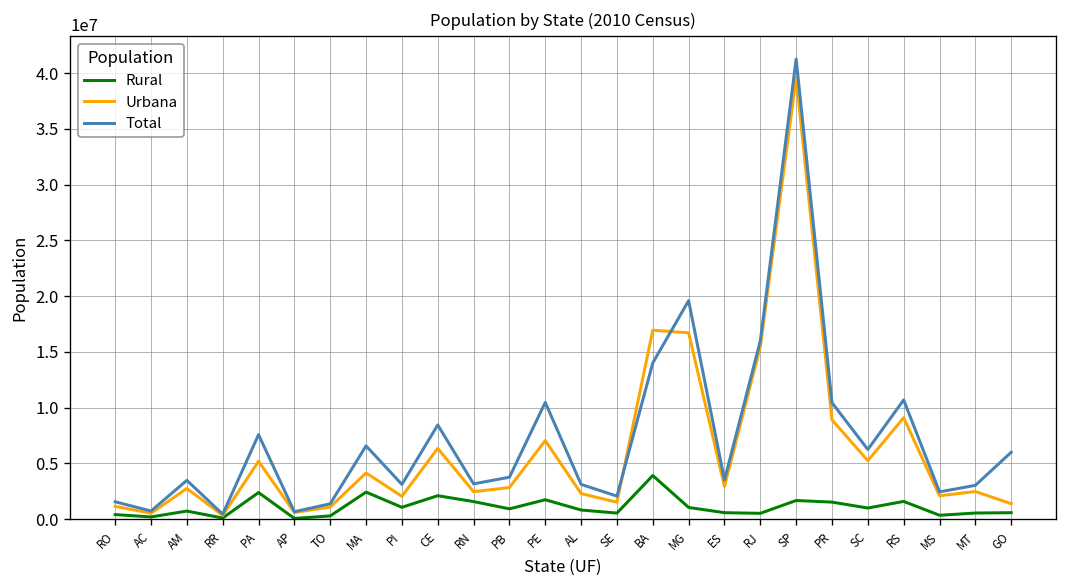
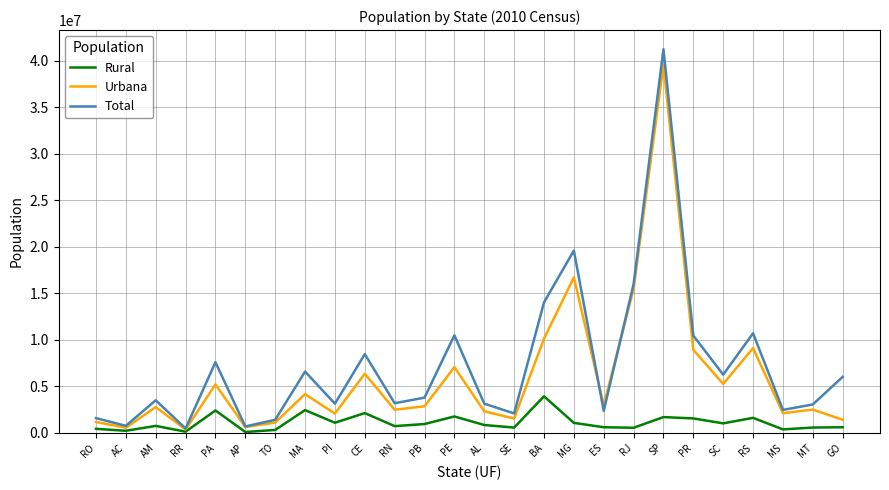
Rural, RN: 2000000 -> 1000000
Urbana, BA: 17000000 -> 10000000
Total, ES: 4000000 -> 2000000
